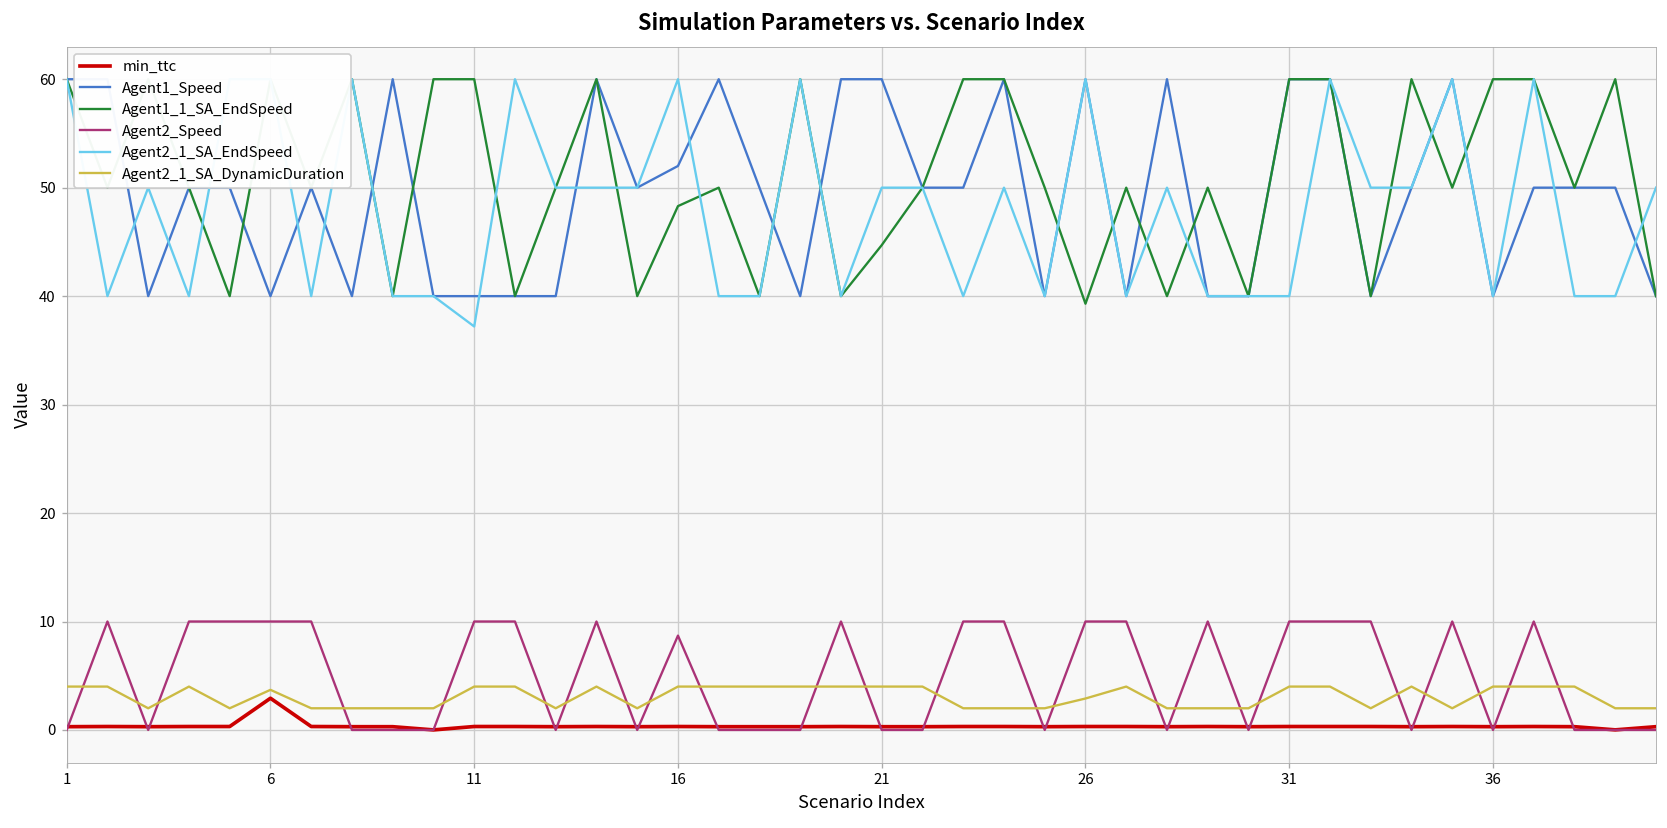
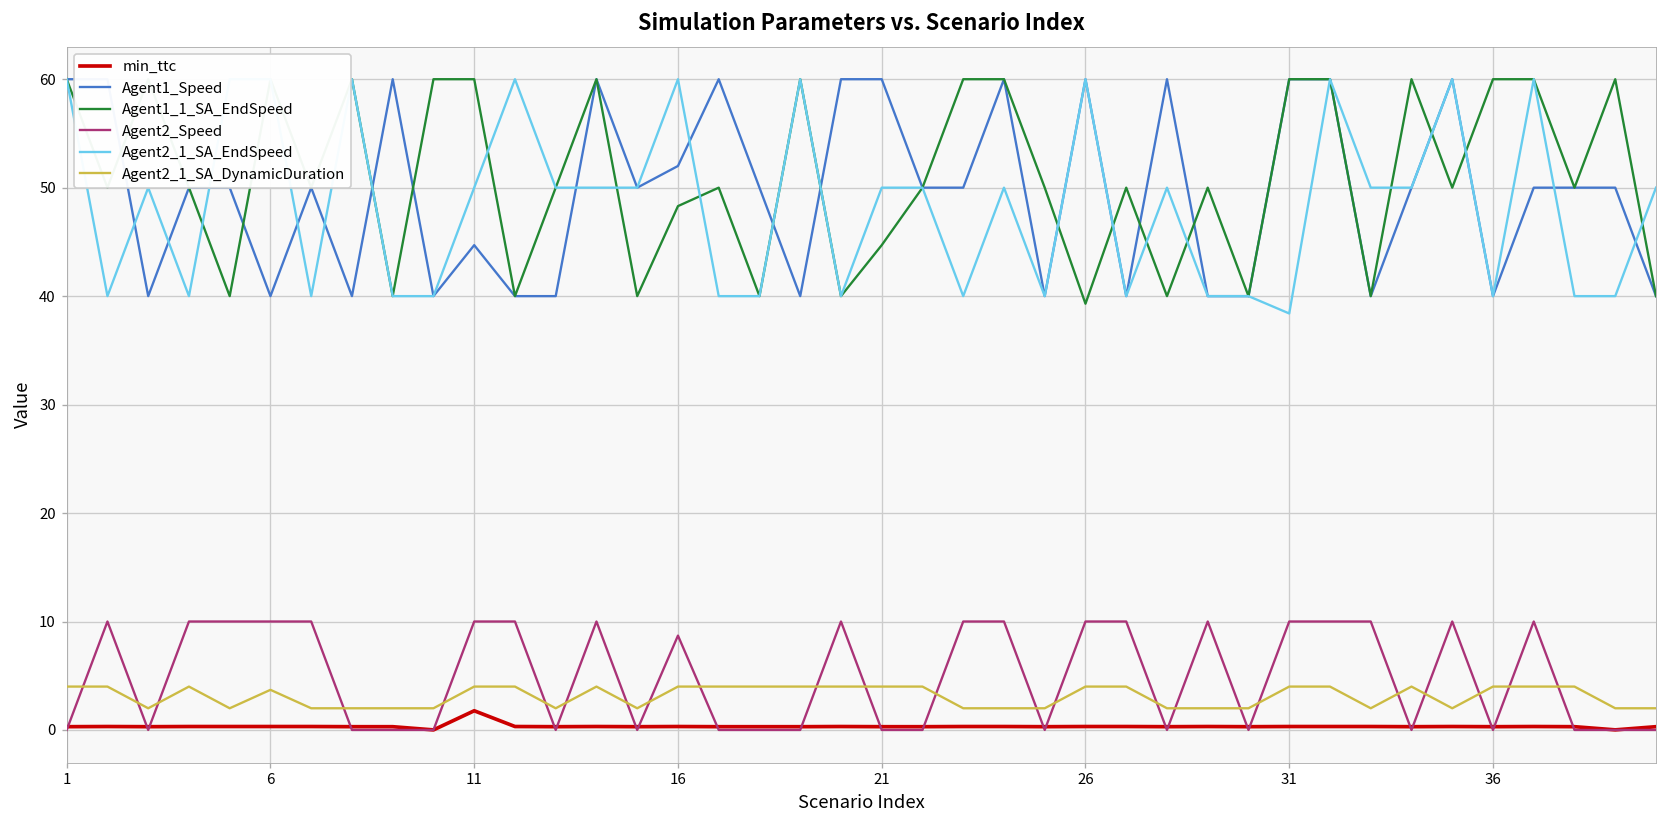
min_ttc, 6: 3 -> 0
min_ttc, 11: 0 -> 2
Agent1_Speed, 11: 40 -> 45
Agent2_1_SA_EndSpeed, 11: 37 -> 50
Agent2_1_SA_DynamicDuration, 26: 3 -> 4
Agent2_1_SA_EndSpeed, 31: 40 -> 38
